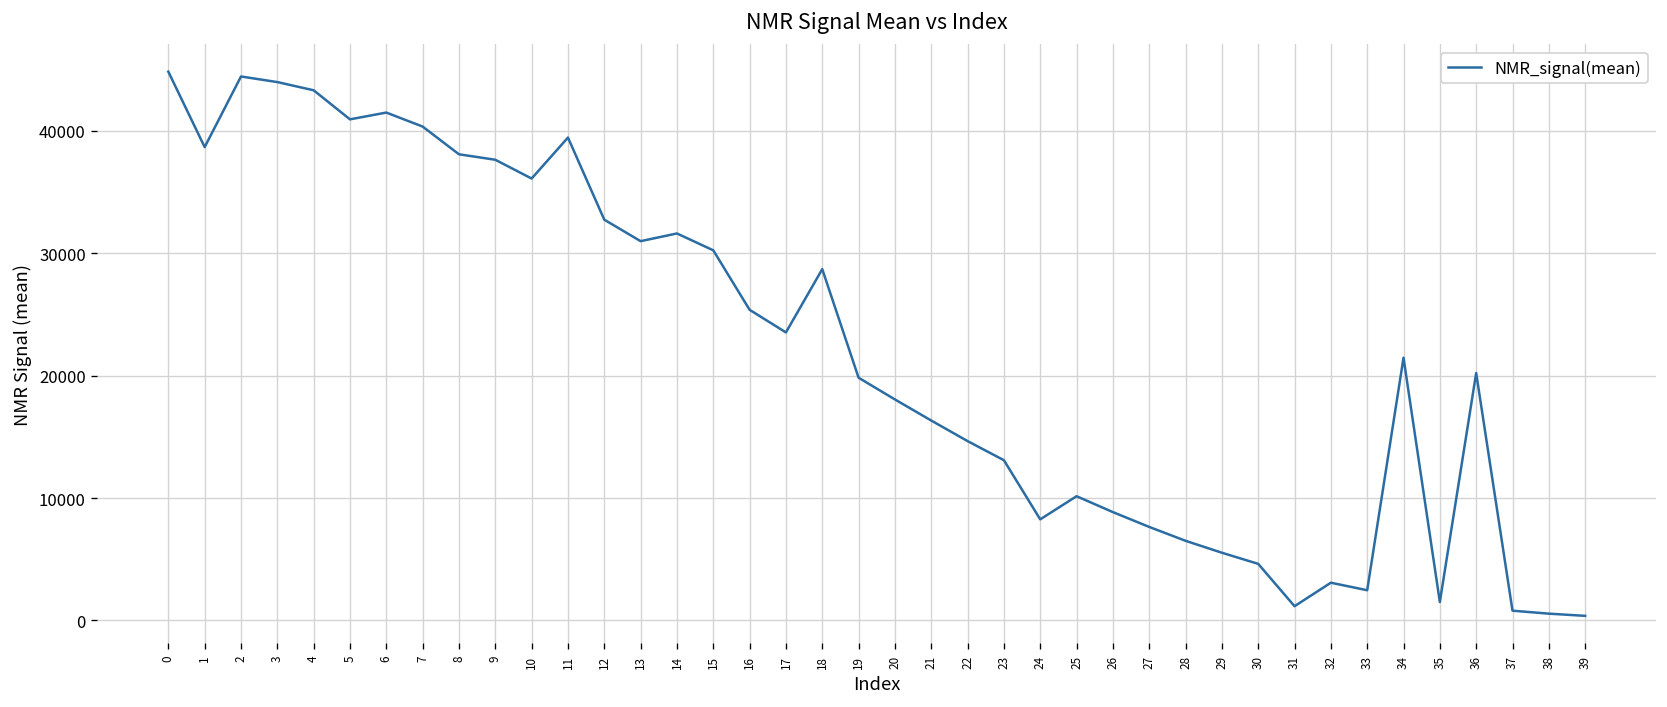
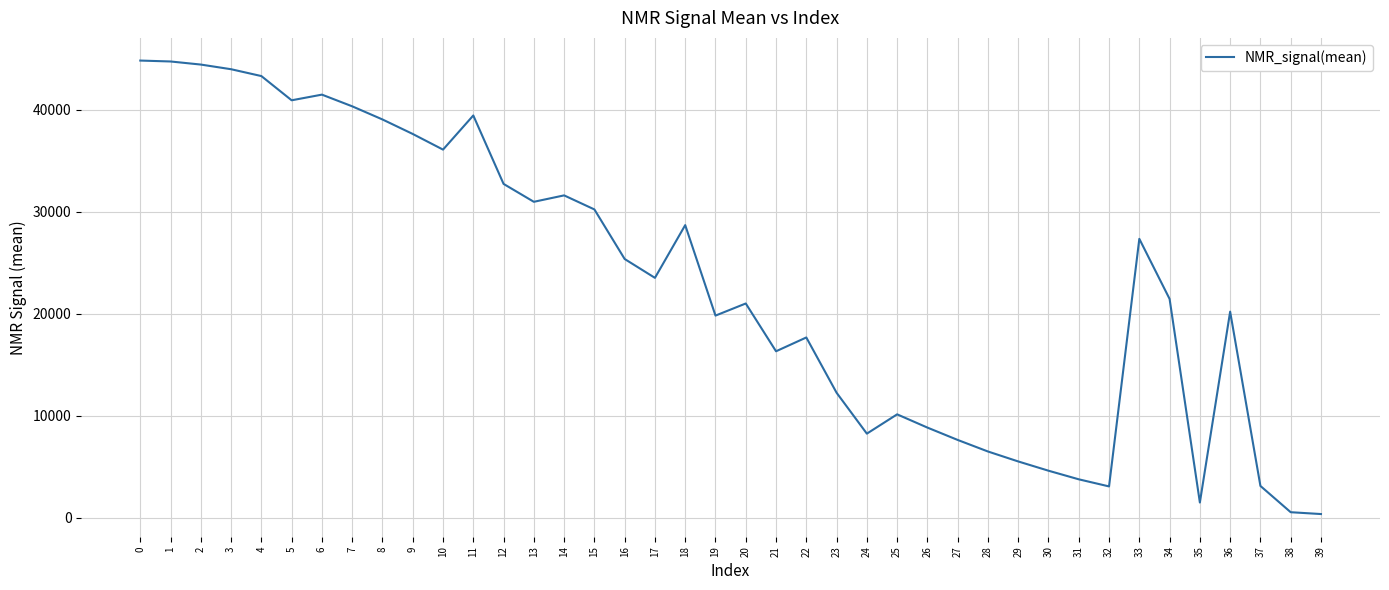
1: 38700 -> 44700
8: 38100 -> 39100
20: 18100 -> 21000
22: 14700 -> 17700
23: 13100 -> 12300
31: 1200 -> 3800
33: 2500 -> 27300
37: 800 -> 3100
